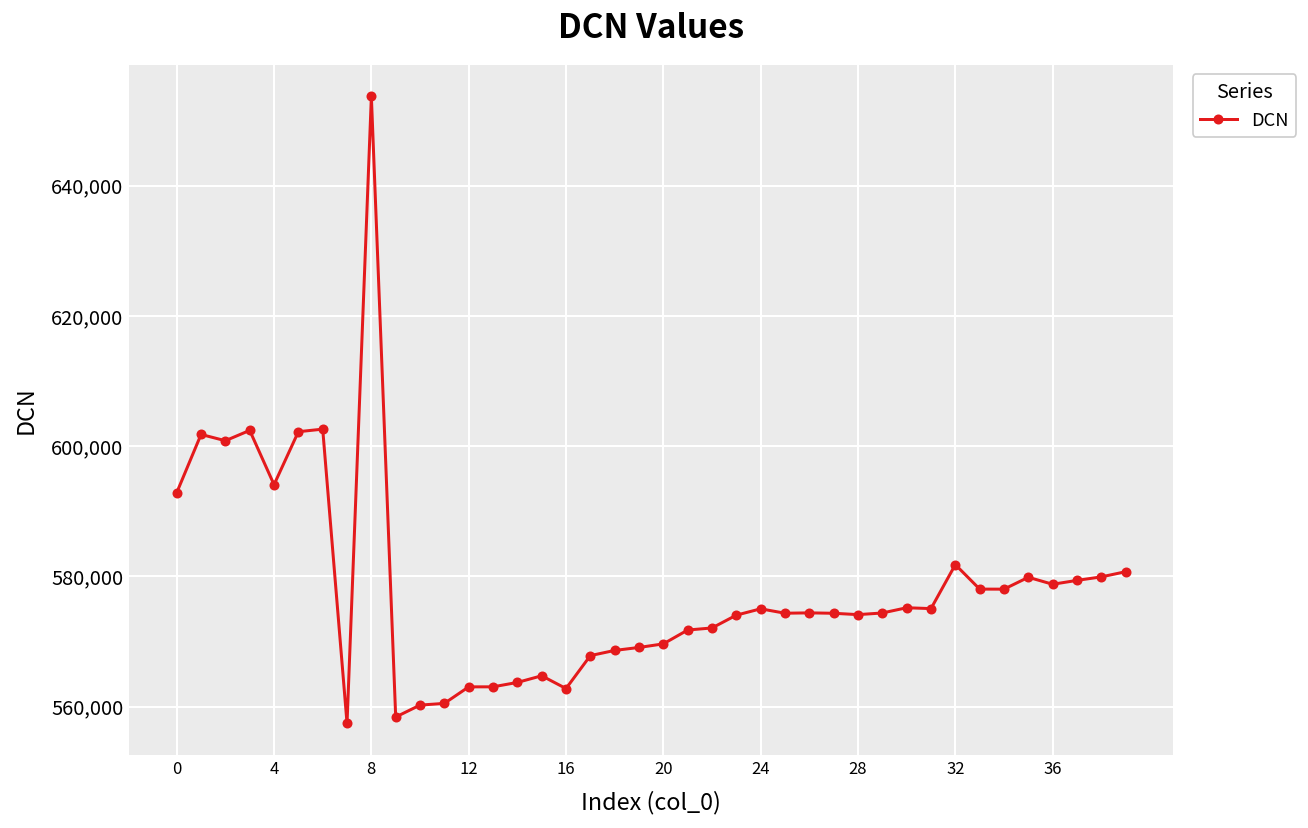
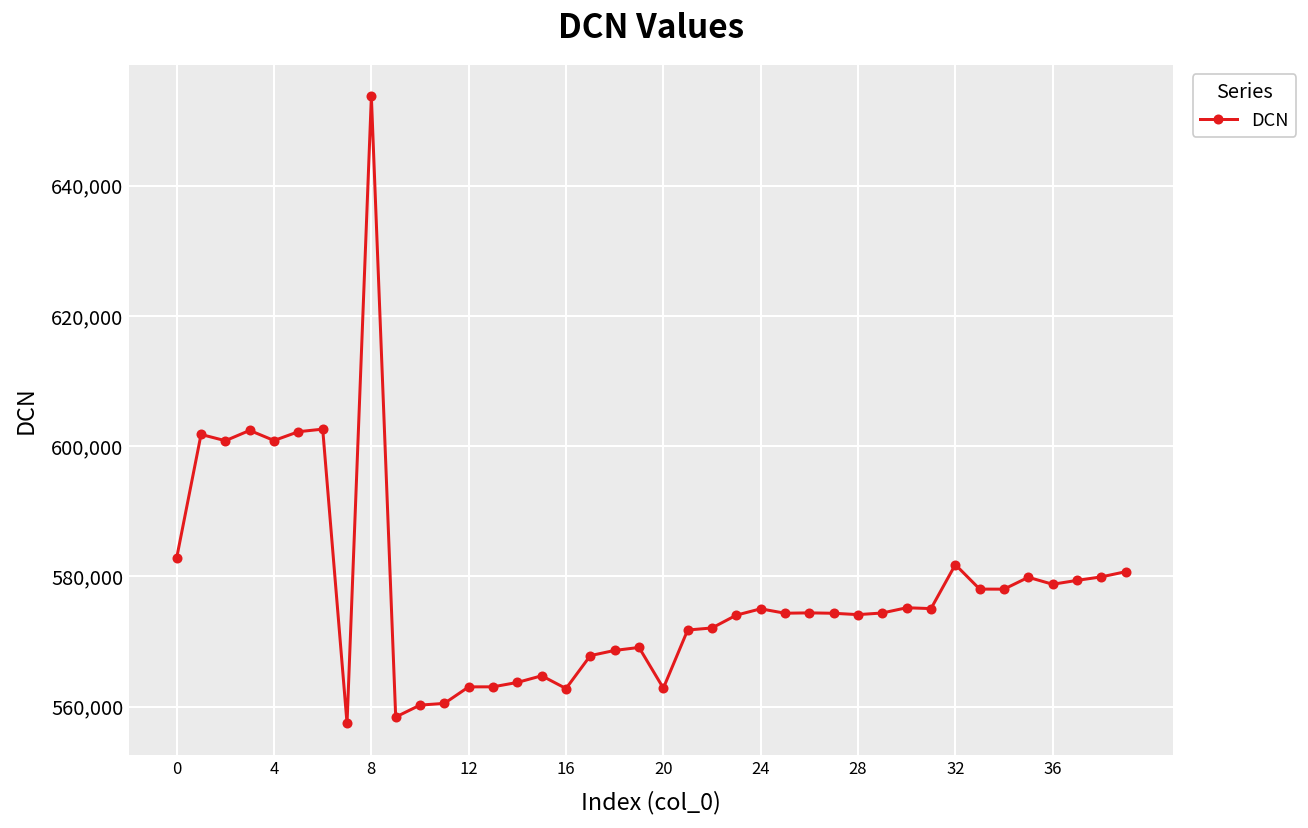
0: 593,000 -> 583,000
4: 594,000 -> 601,000
20: 570,000 -> 563,000
